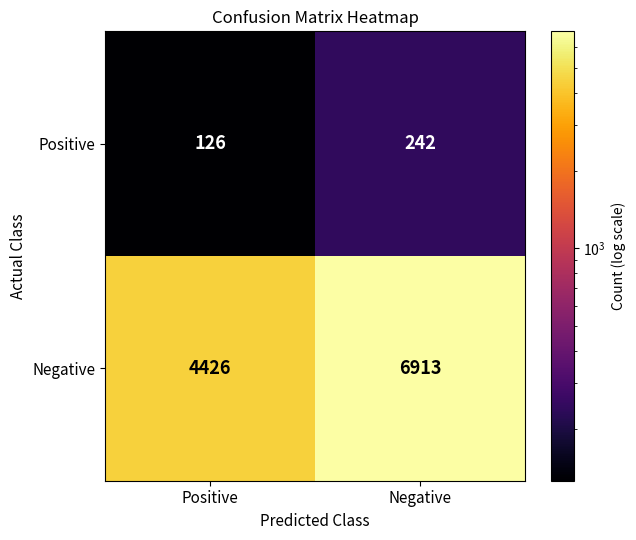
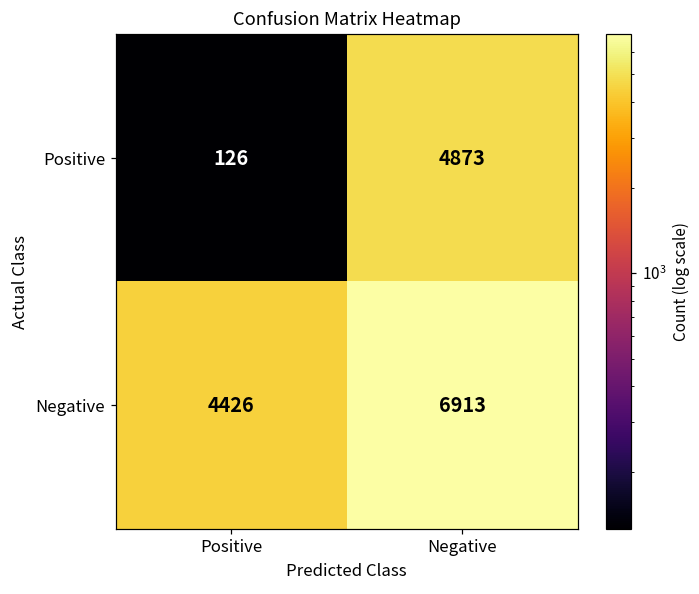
Positive, Negative: 242 -> 4873
